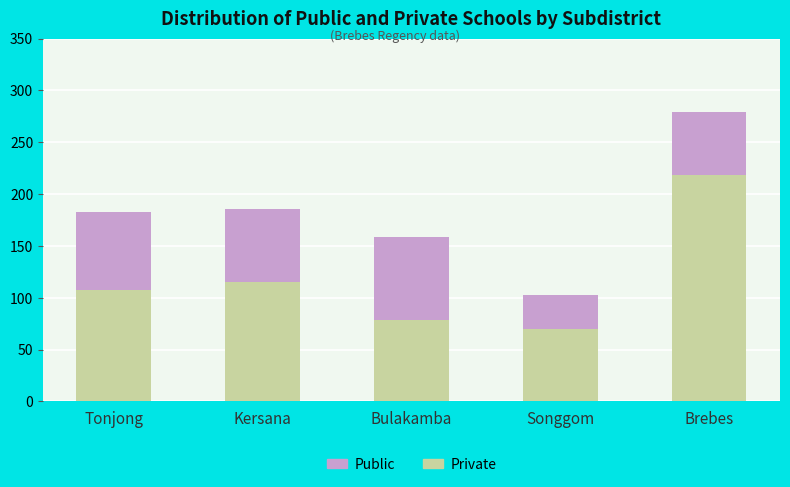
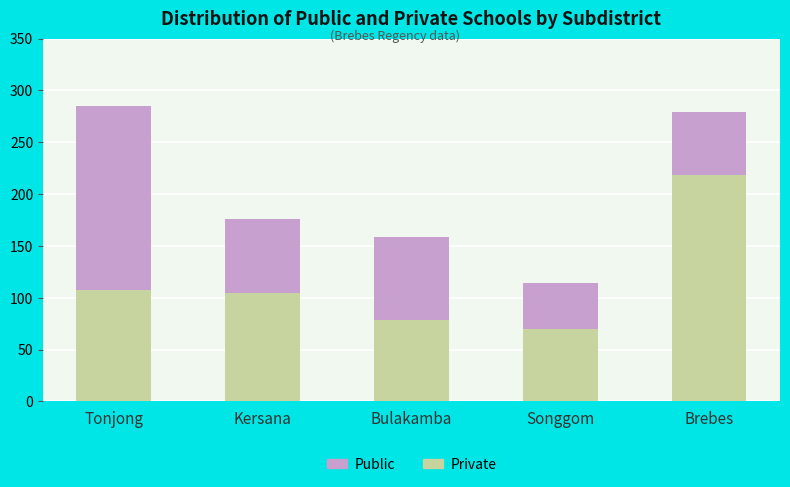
Public, Tonjong: 76 -> 178
Private, Kersana: 115 -> 105
Public, Songgom: 33 -> 44
